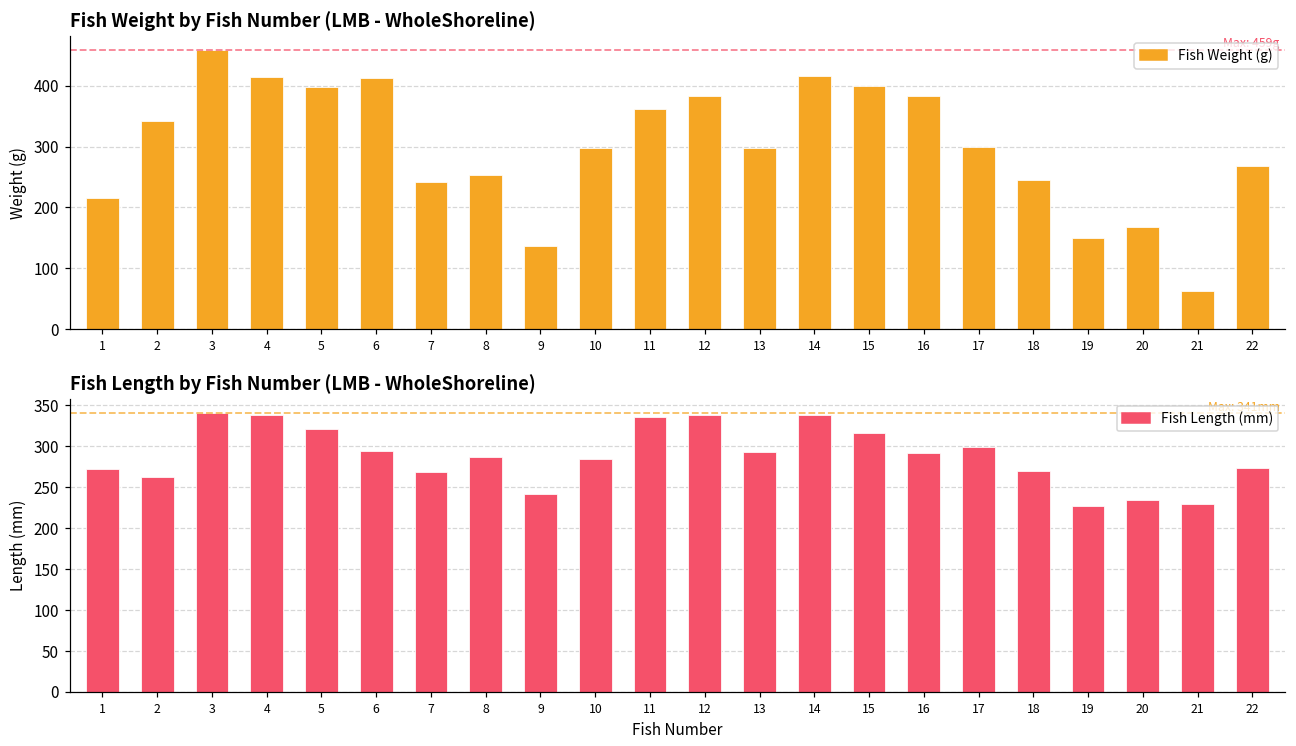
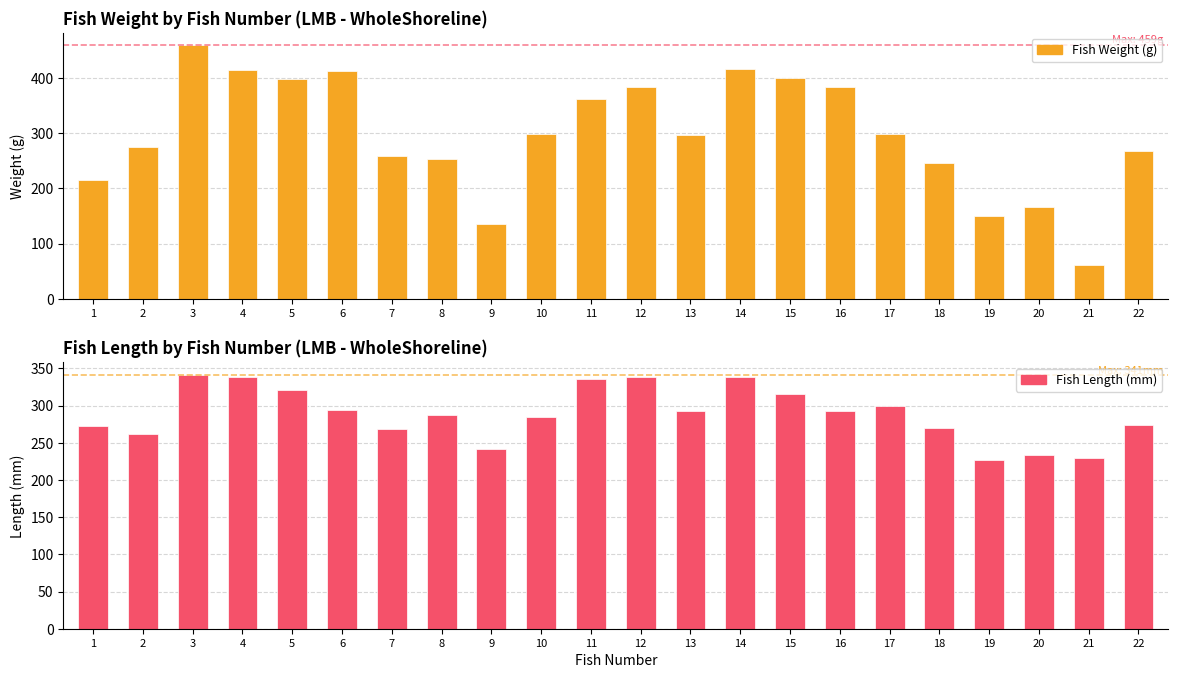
Fish Weight by Fish Number (LMB - WholeShoreline), 2: 340 -> 280
Fish Weight by Fish Number (LMB - WholeShoreline), 7: 240 -> 260
